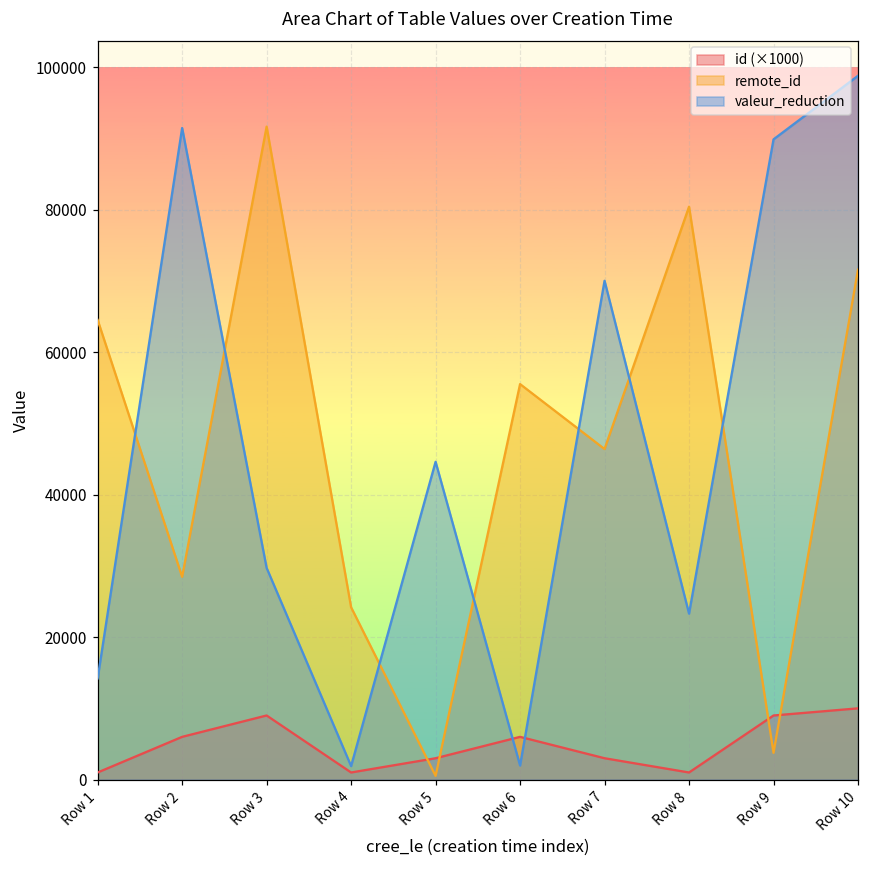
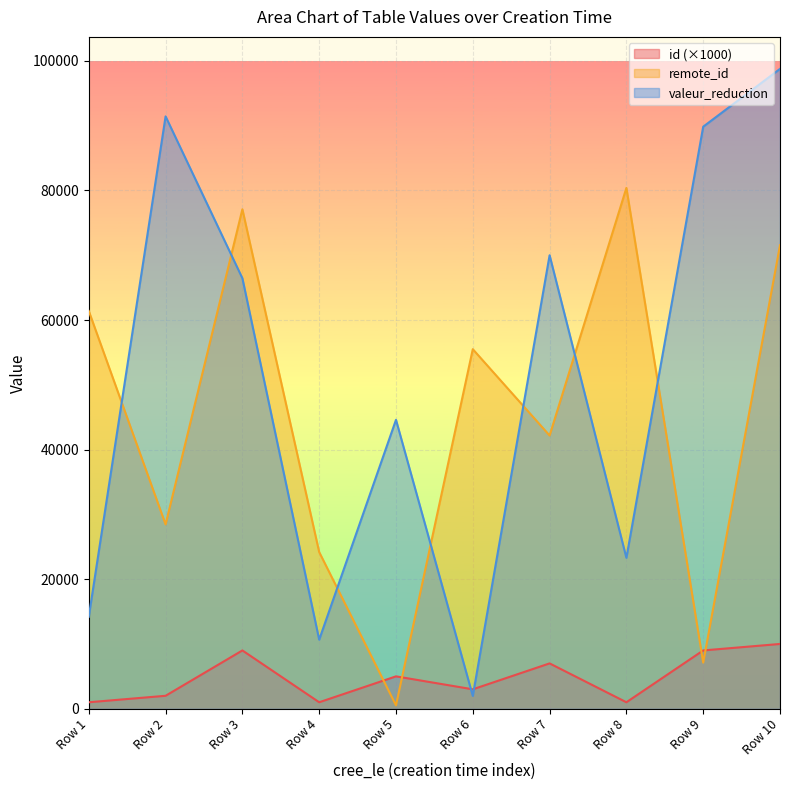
remote_id, Row 1: 65000 -> 61000
id (×1000), Row 2: 6000 -> 2000
remote_id, Row 3: 92000 -> 77000
valeur_reduction, Row 3: 30000 -> 66000
valeur_reduction, Row 4: 2000 -> 11000
id (×1000), Row 5: 3000 -> 5000
id (×1000), Row 6: 6000 -> 3000
id (×1000), Row 7: 3000 -> 7000
remote_id, Row 7: 46000 -> 42000
remote_id, Row 9: 4000 -> 7000
